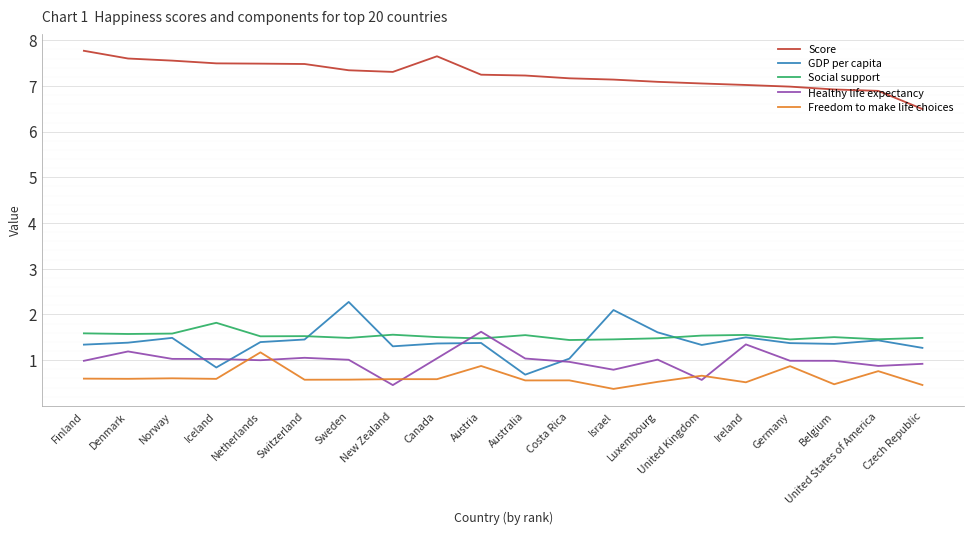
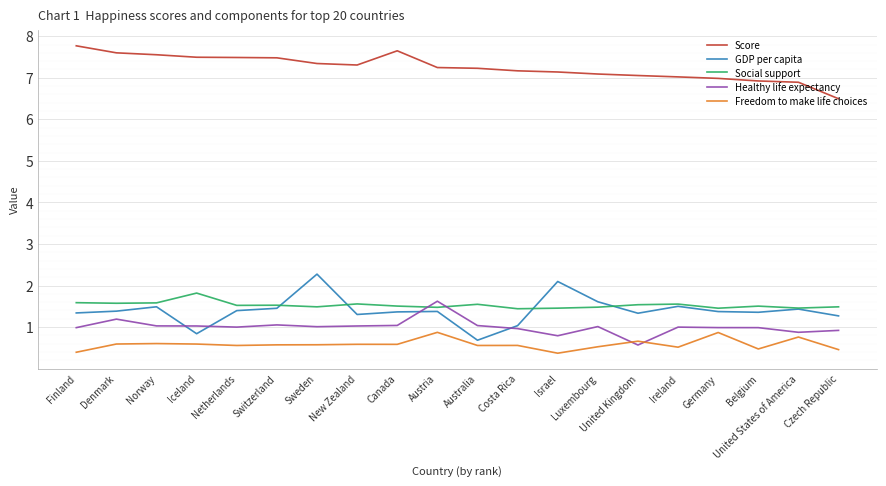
Freedom to make life choices, Finland: 0.6 -> 0.4
Freedom to make life choices, Netherlands: 1.2 -> 0.6
Healthy life expectancy, New Zealand: 0.5 -> 1.0
Healthy life expectancy, Ireland: 1.3 -> 1.0
